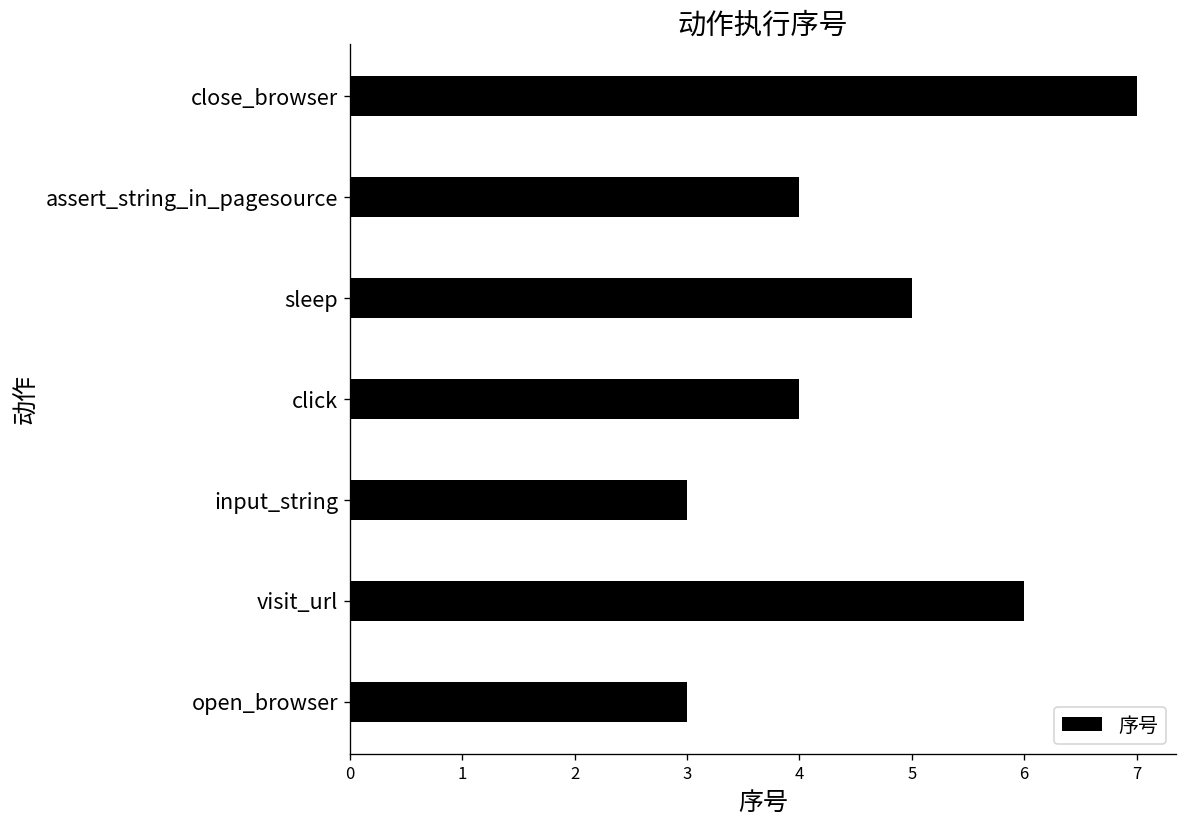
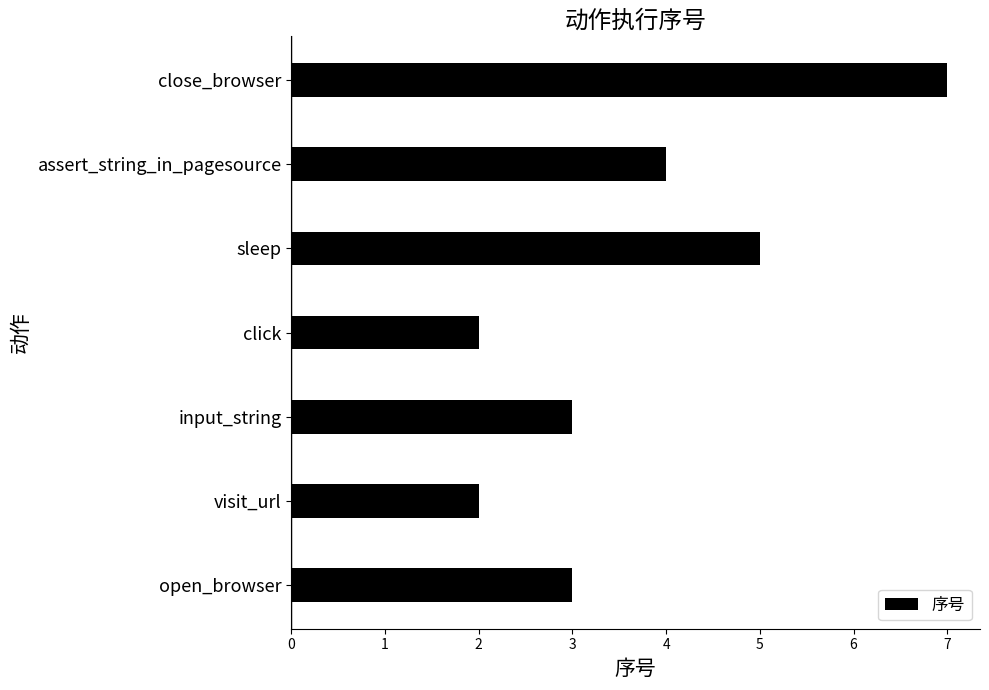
click: 4 -> 2
visit_url: 6 -> 2
